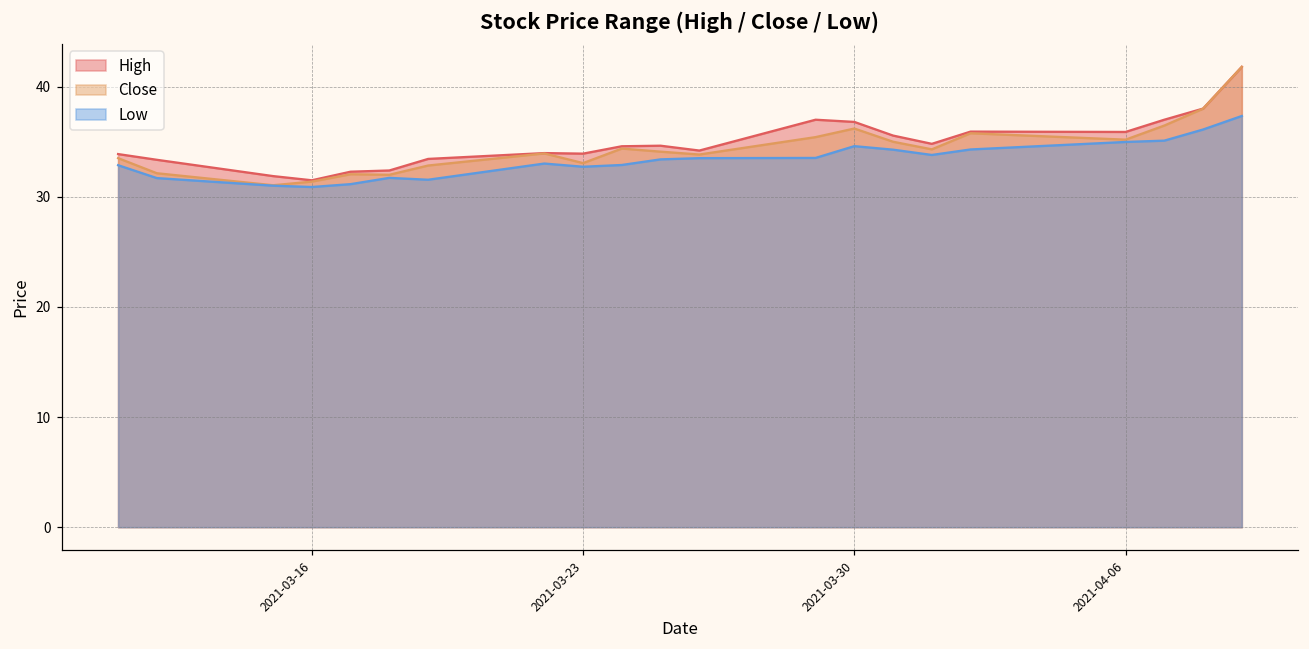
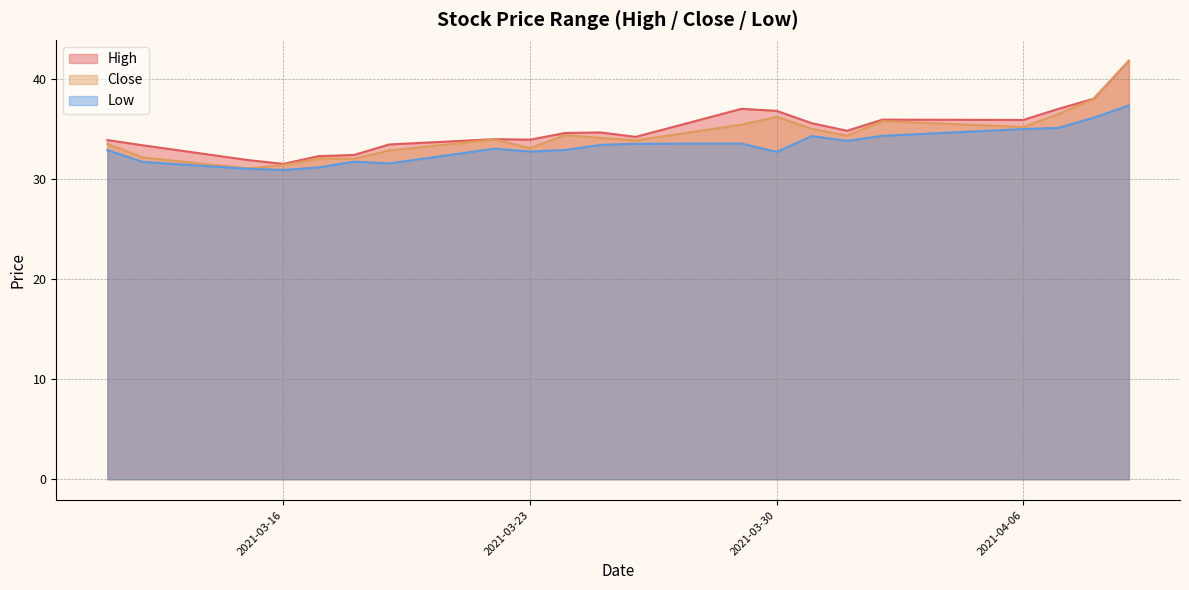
Low, 2021-03-30: 34.6 -> 32.7
